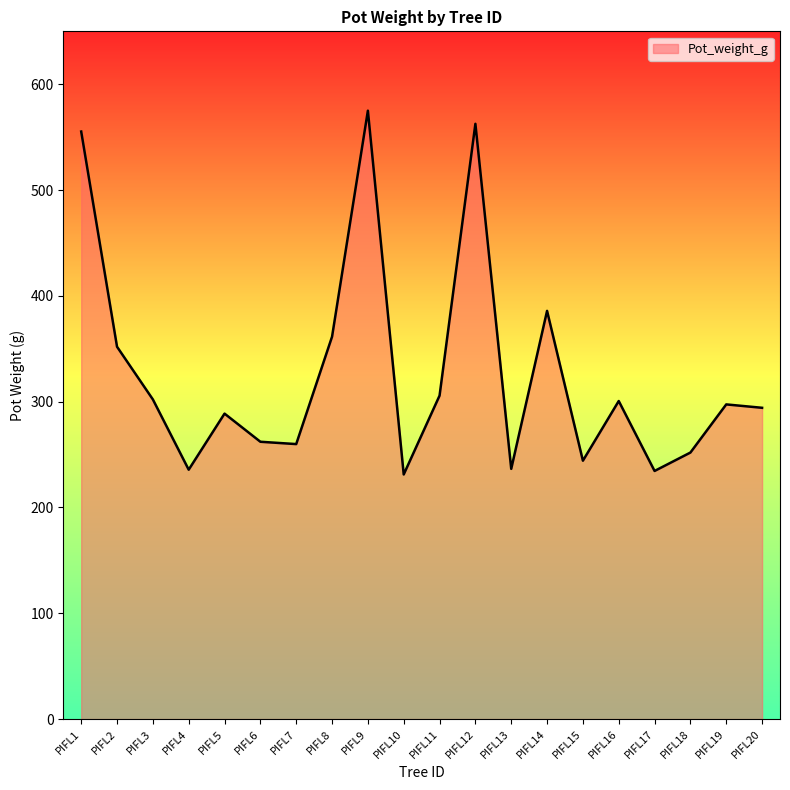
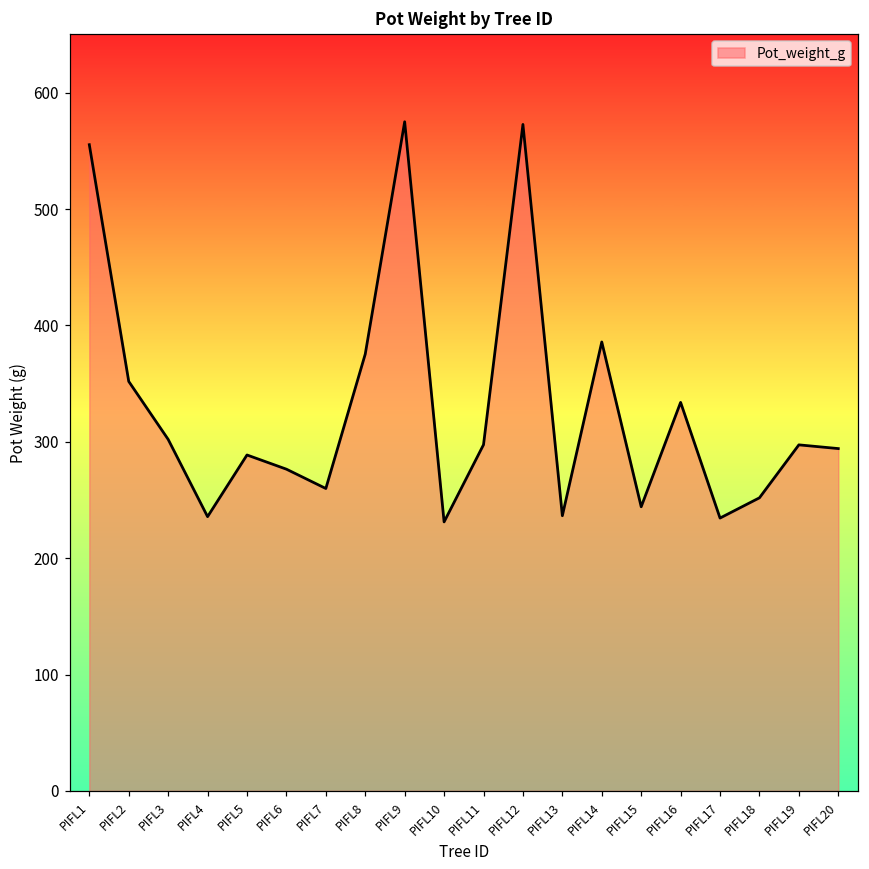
PIFL6: 262 -> 277
PIFL8: 361 -> 375
PIFL11: 306 -> 298
PIFL12: 563 -> 573
PIFL16: 301 -> 334
